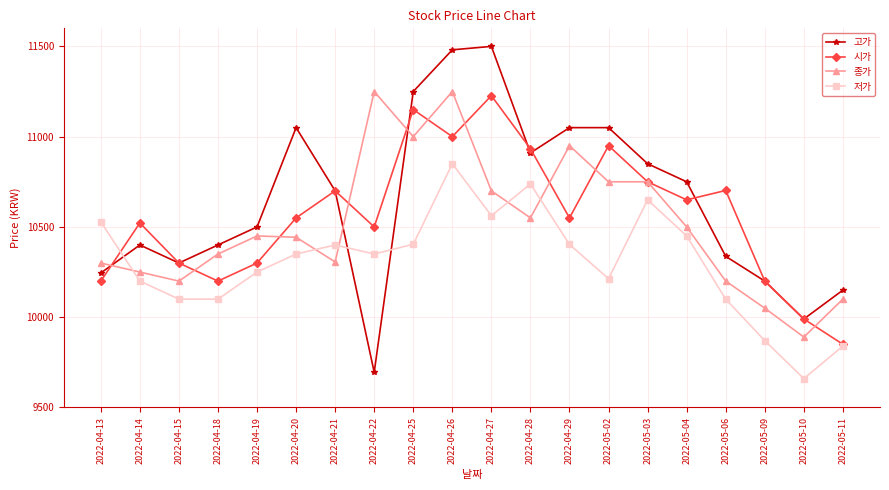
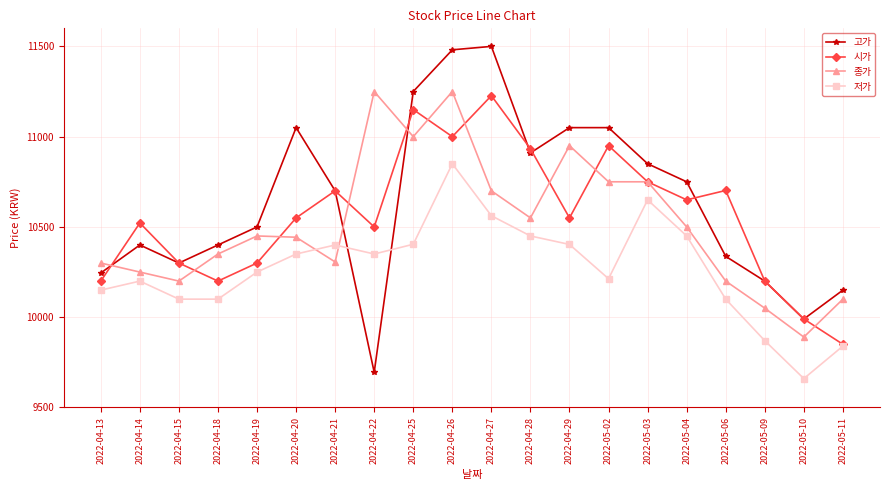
저가, 2022-04-13: 10530 -> 10150
저가, 2022-04-28: 10740 -> 10450
